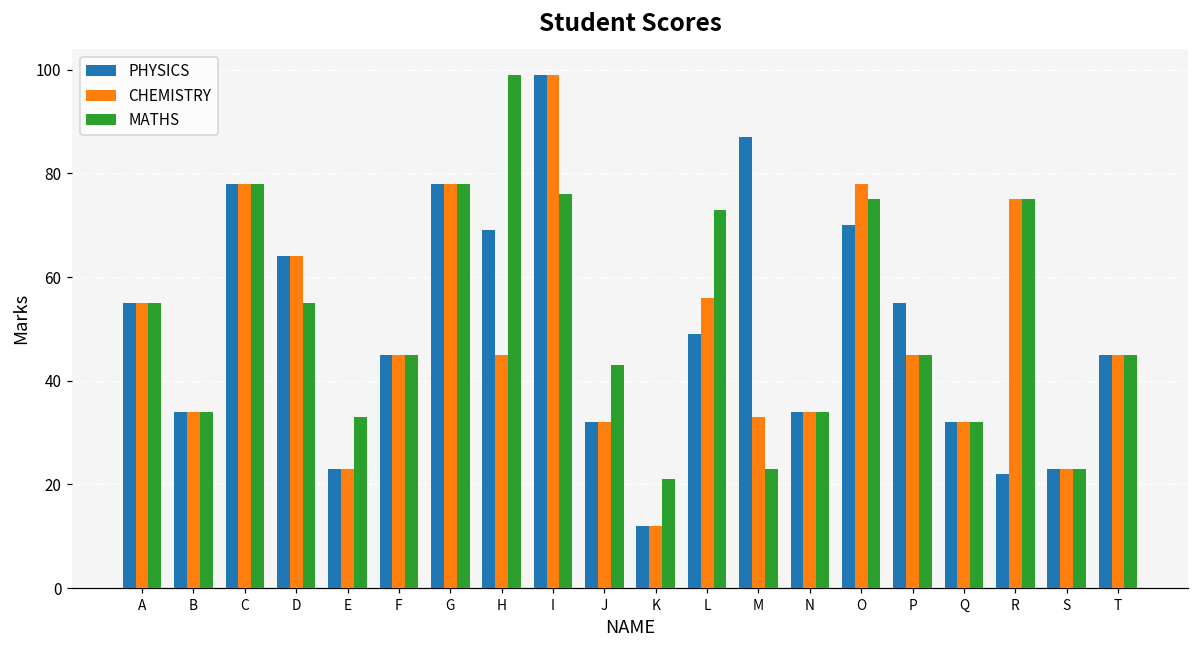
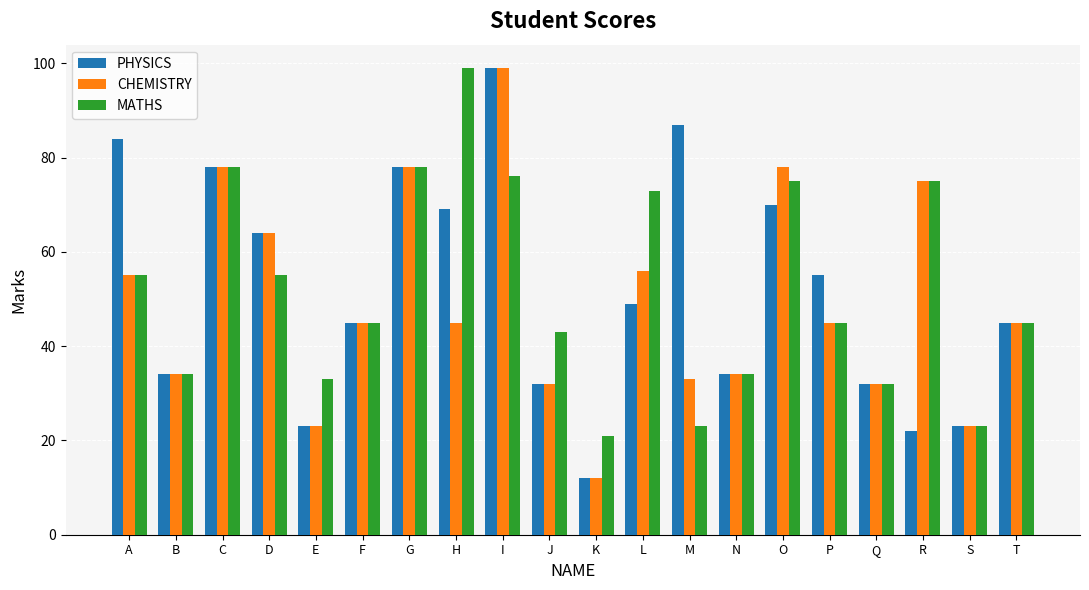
PHYSICS, A: 55 -> 84
